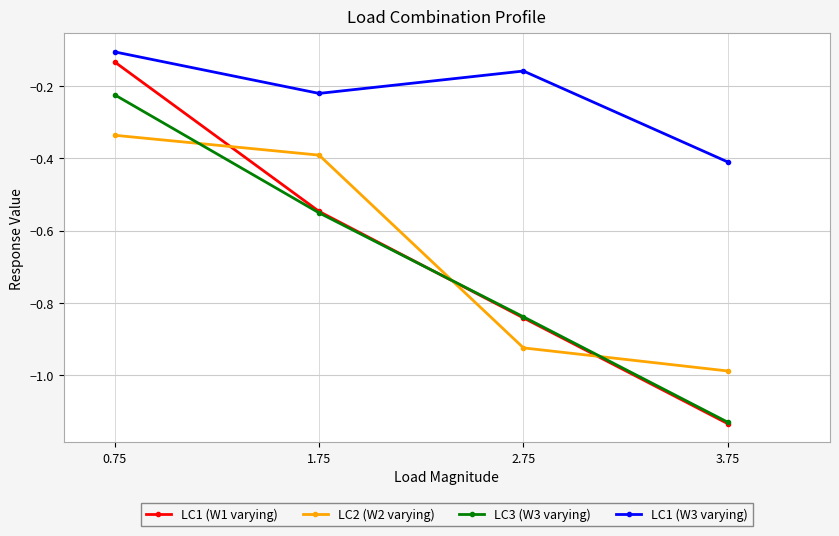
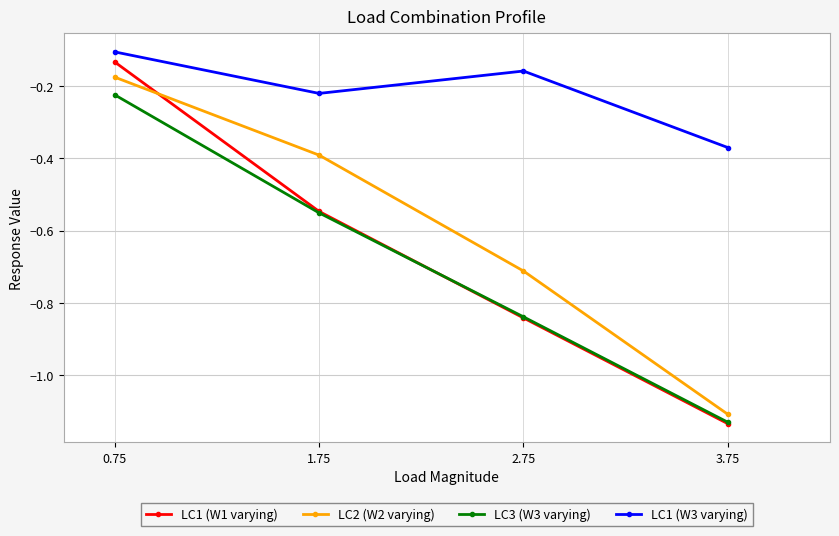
LC2 (W2 varying), 0.75: -0.34 -> -0.18
LC2 (W2 varying), 2.75: -0.93 -> -0.71
LC2 (W2 varying), 3.75: -0.99 -> -1.11
LC1 (W3 varying), 3.75: -0.41 -> -0.37
